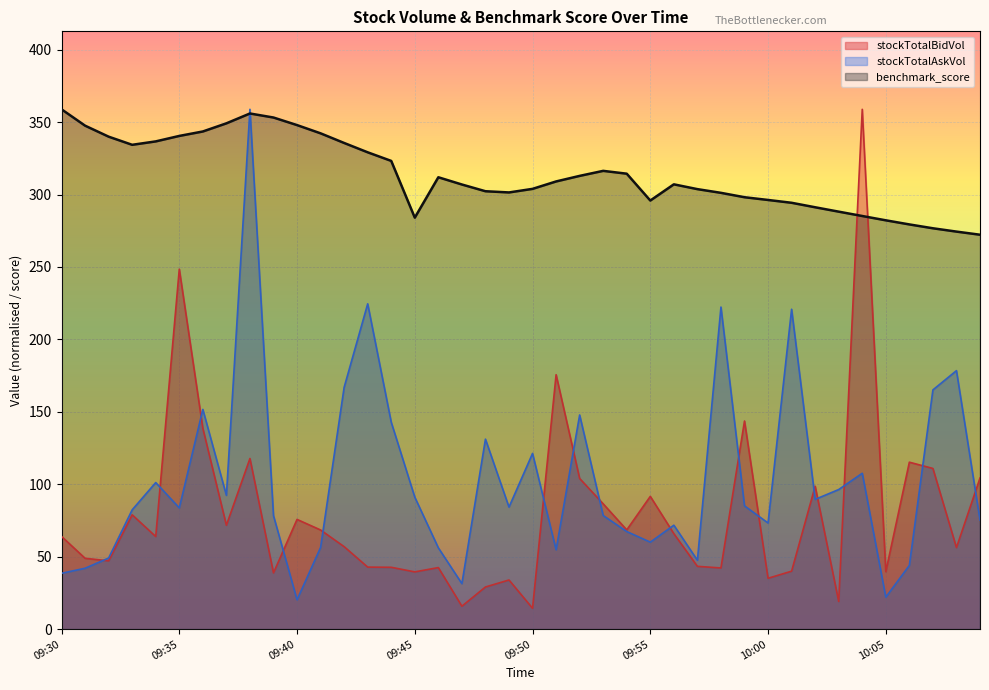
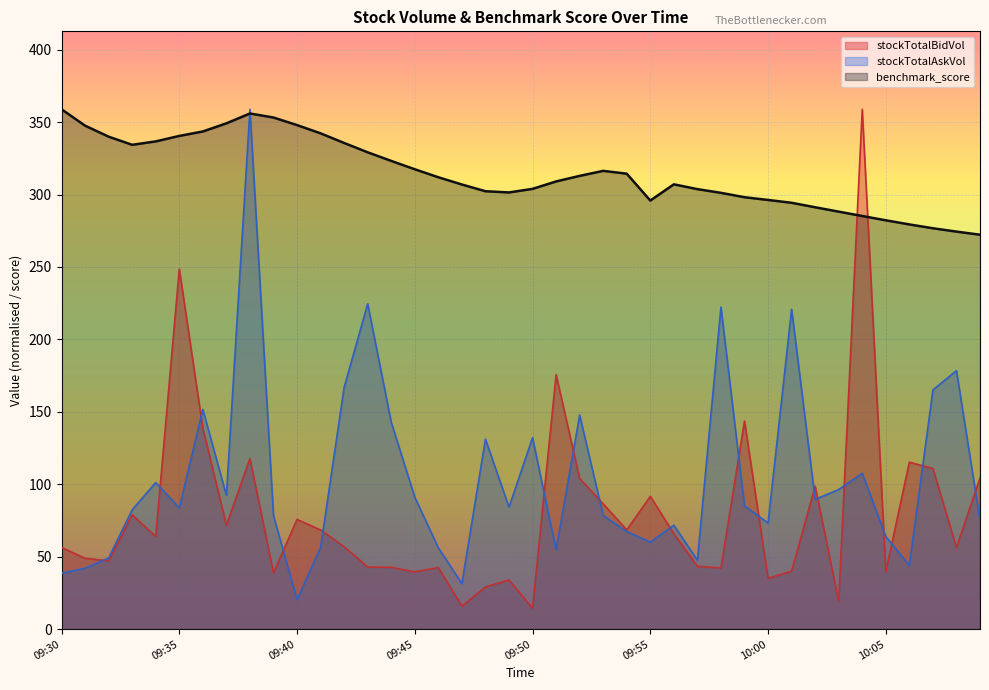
stockTotalBidVol, 09:30: 64 -> 56
benchmark_score, 09:45: 284 -> 317
stockTotalAskVol, 09:50: 121 -> 132
stockTotalAskVol, 10:05: 22 -> 64
